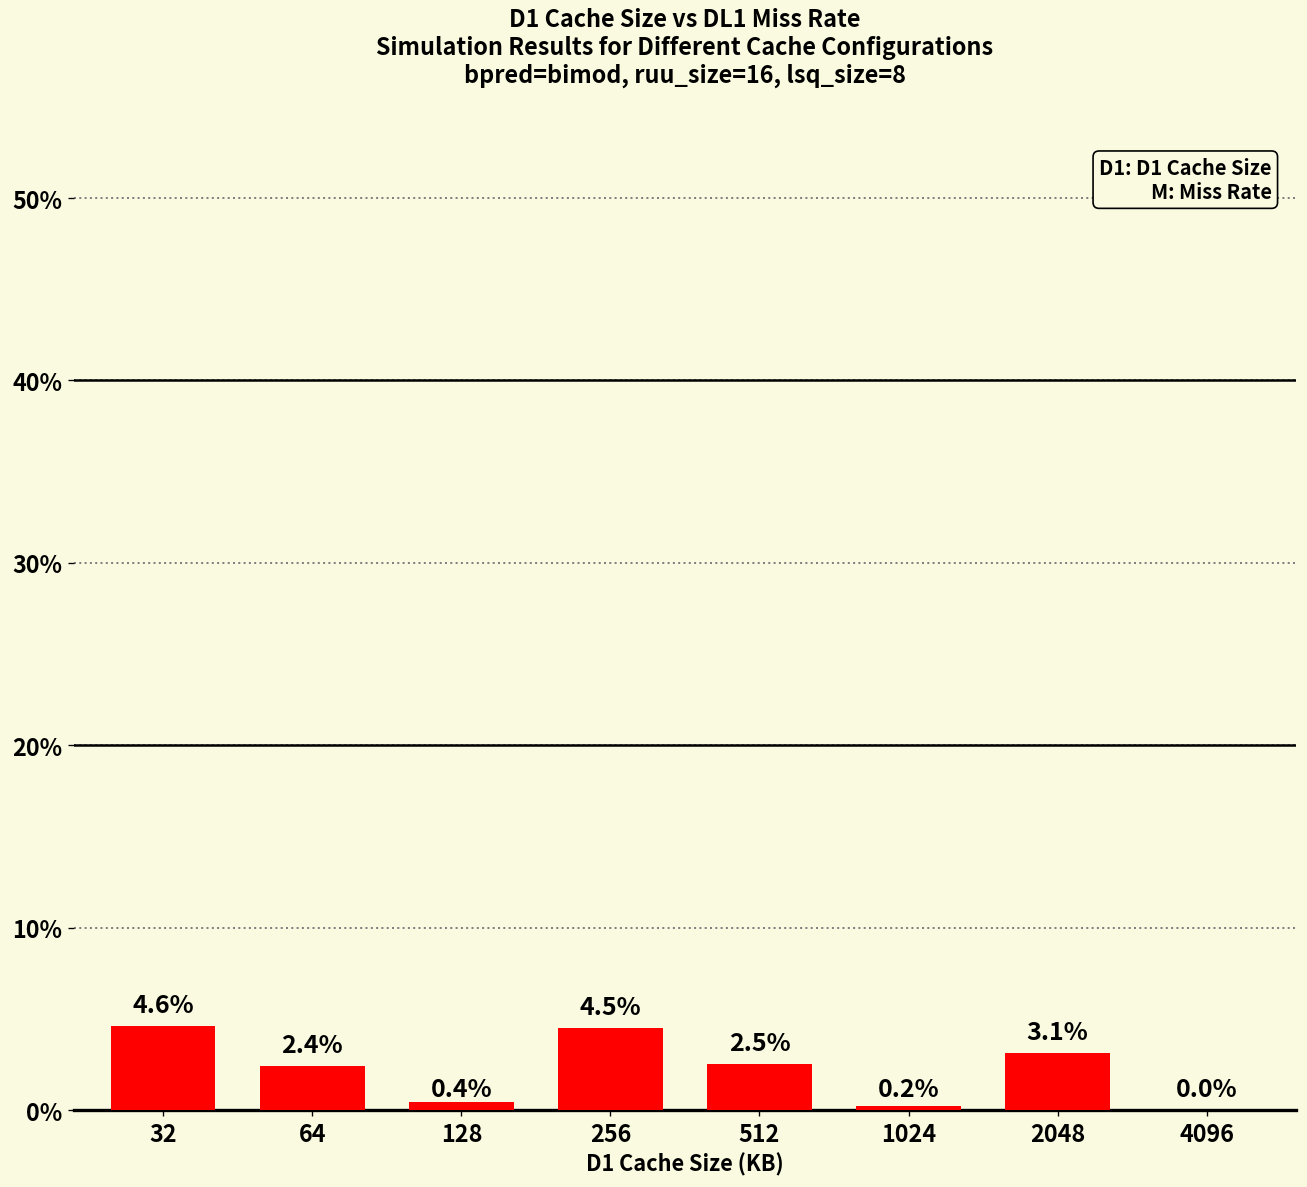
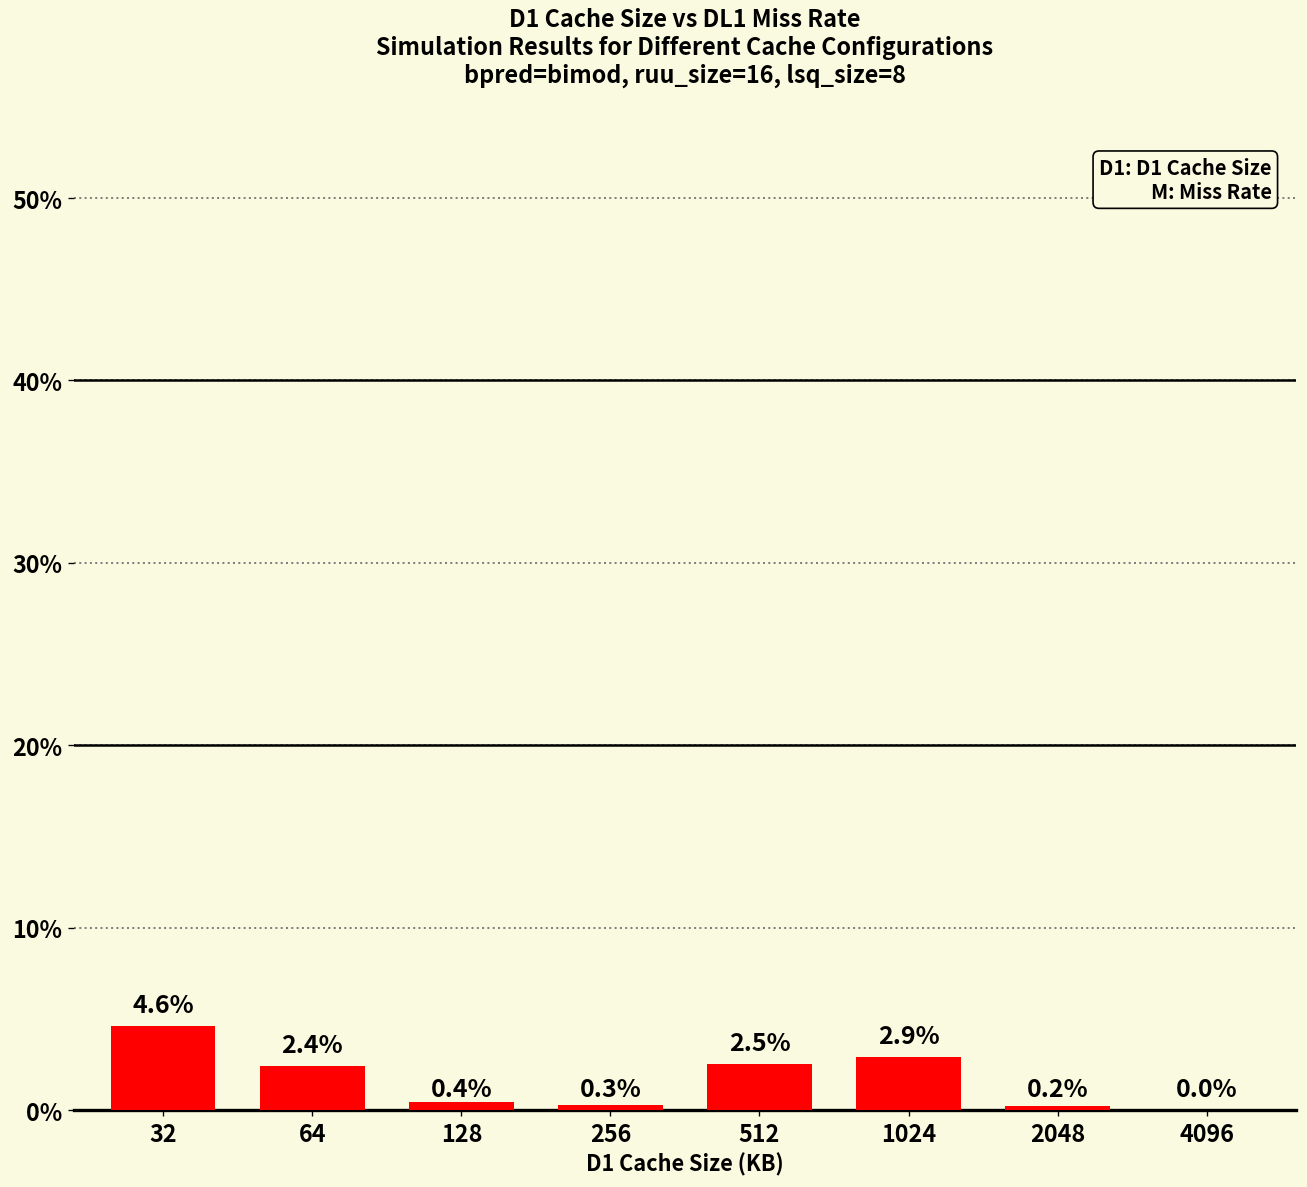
256: 4.5% -> 0.3%
1024: 0.2% -> 2.9%
2048: 3.1% -> 0.2%
